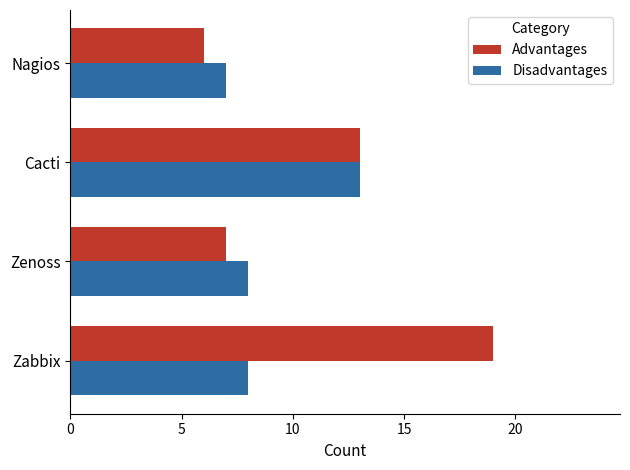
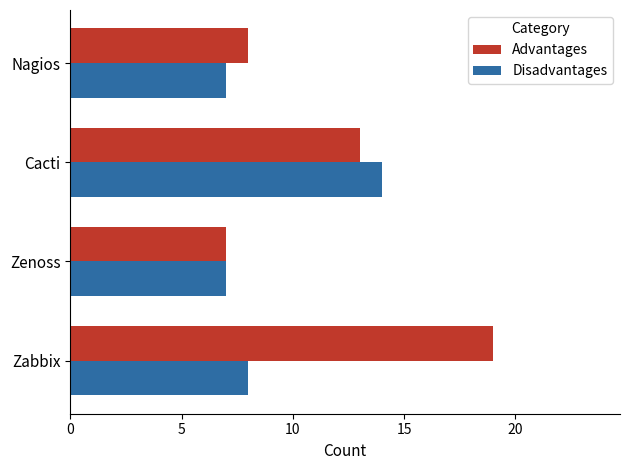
Advantages, Nagios: 6 -> 8
Disadvantages, Cacti: 13 -> 14
Disadvantages, Zenoss: 8 -> 7
